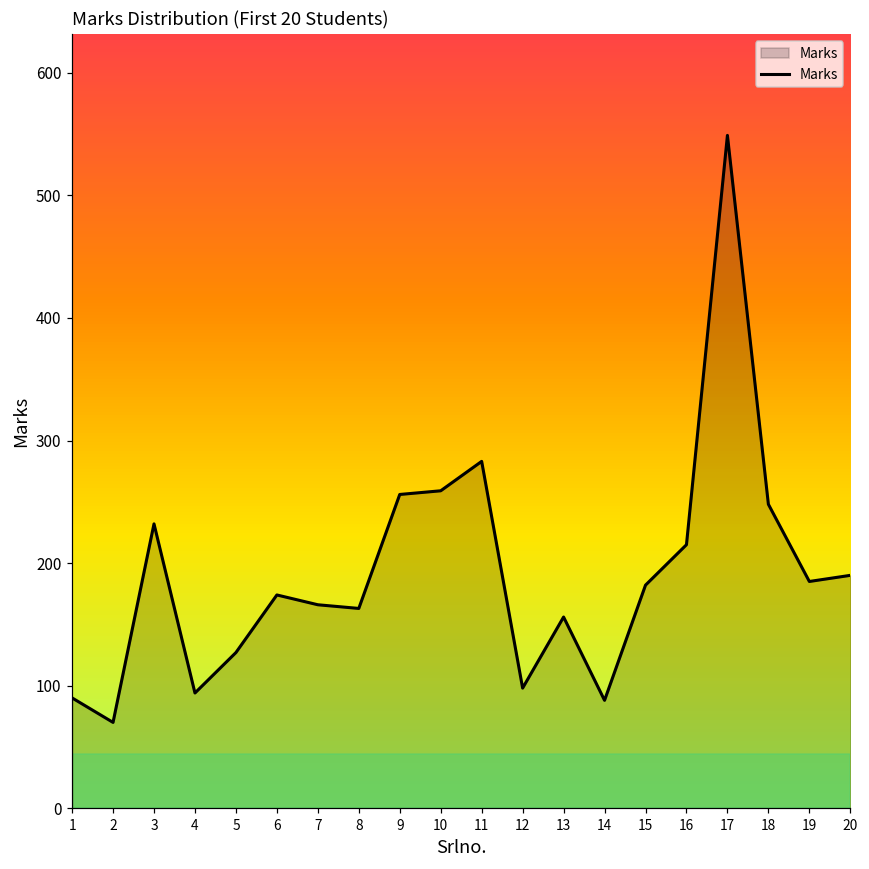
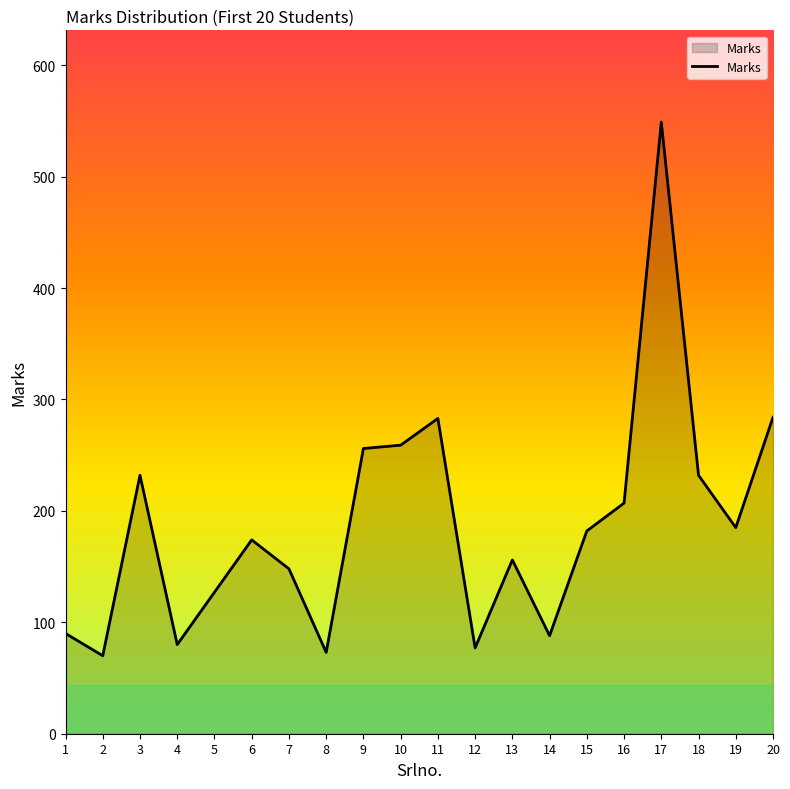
4: 94 -> 80
7: 166 -> 148
8: 163 -> 73
12: 98 -> 77
16: 215 -> 207
18: 248 -> 232
20: 190 -> 284
